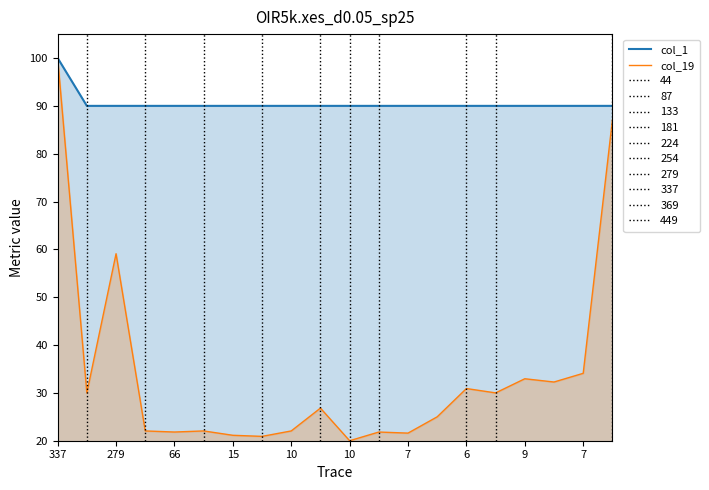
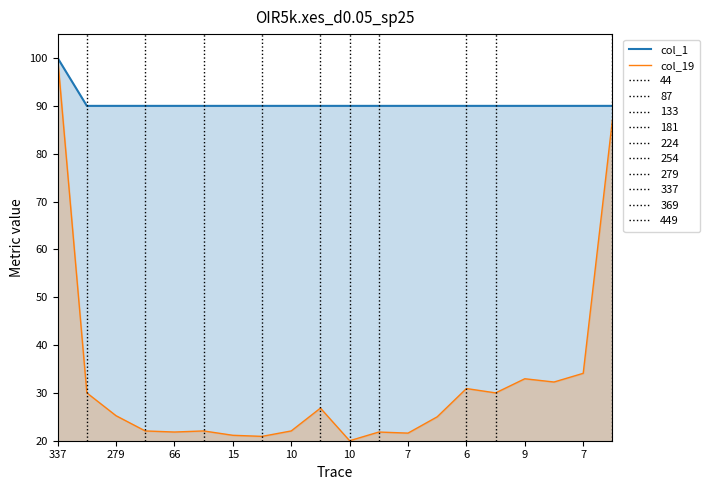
col_19, 279: 59 -> 25
